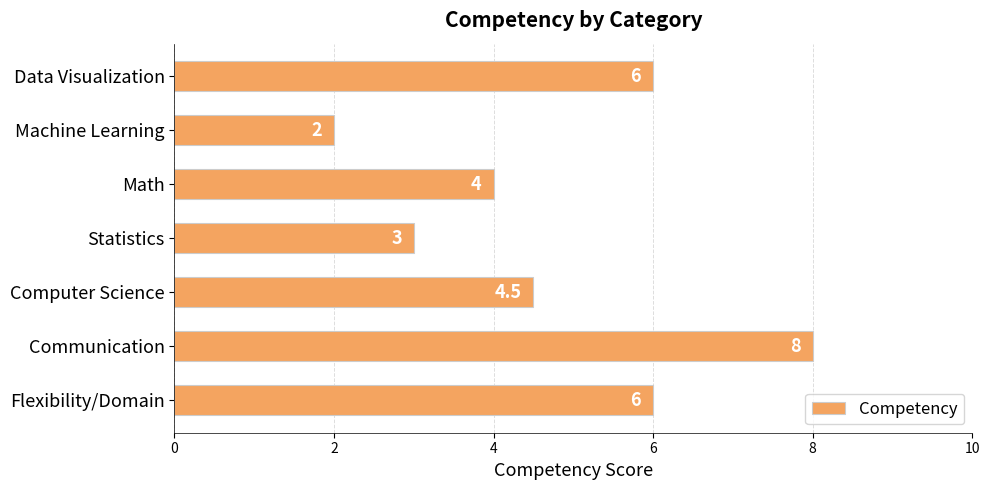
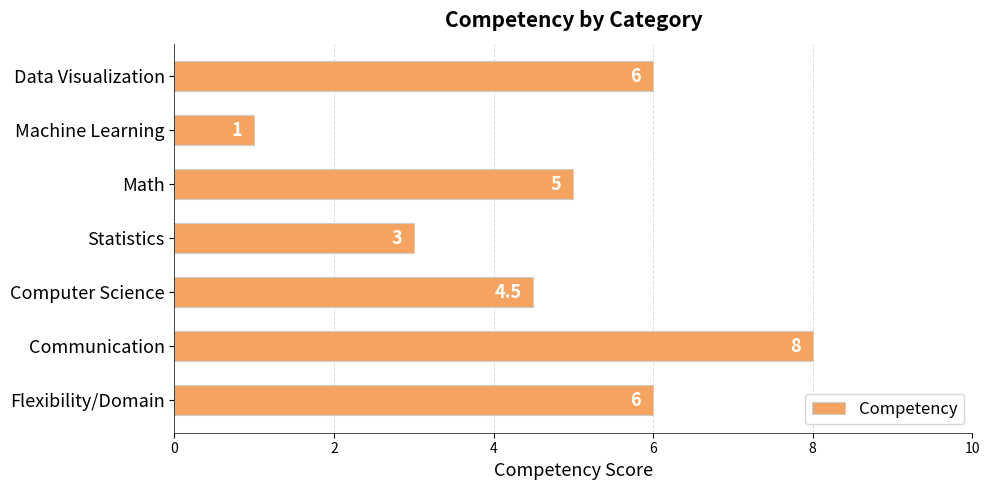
Machine Learning: 2 -> 1
Math: 4 -> 5
